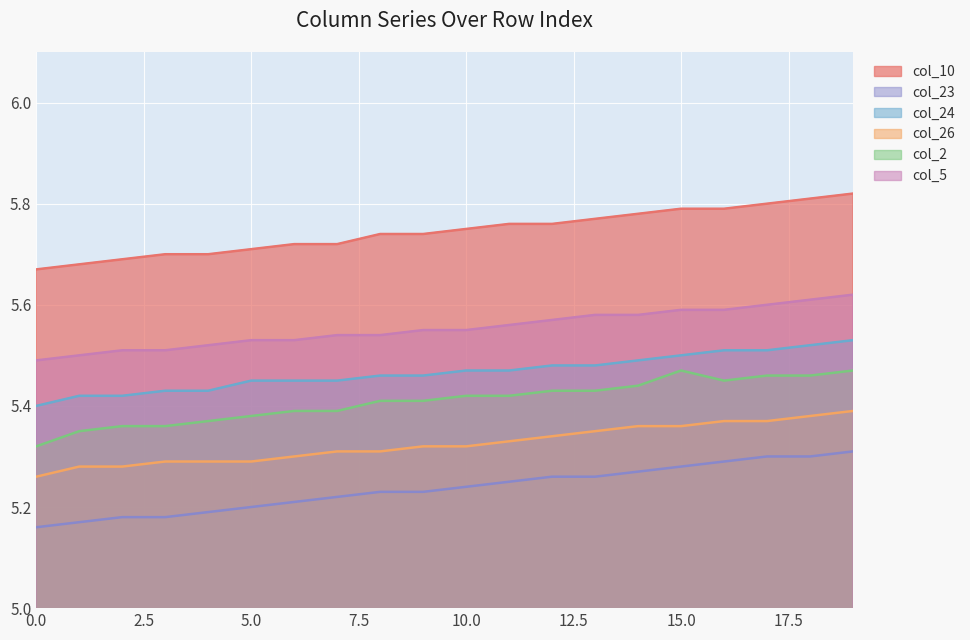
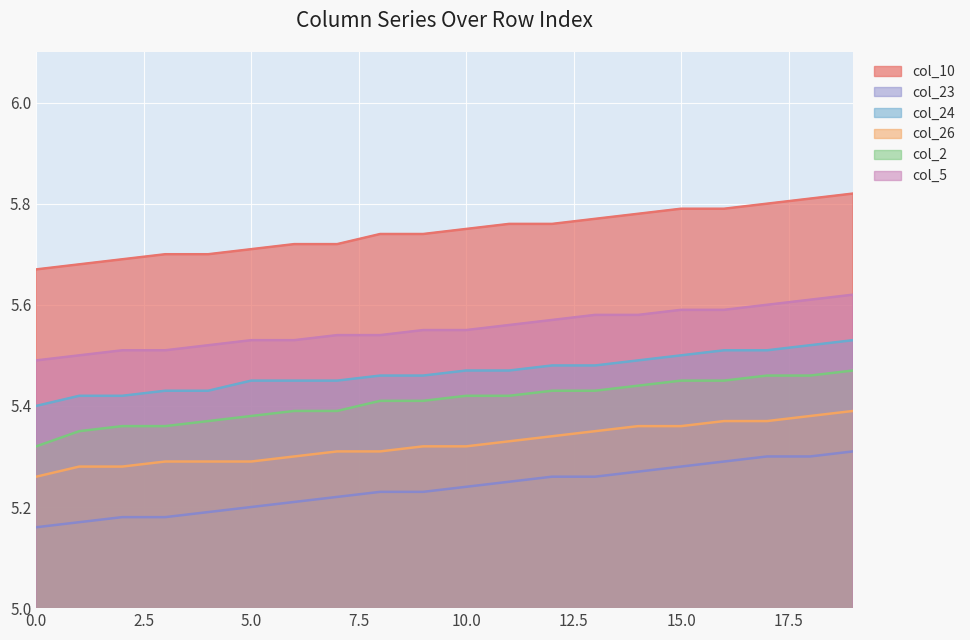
col_2, 15.0: 5.47 -> 5.45
